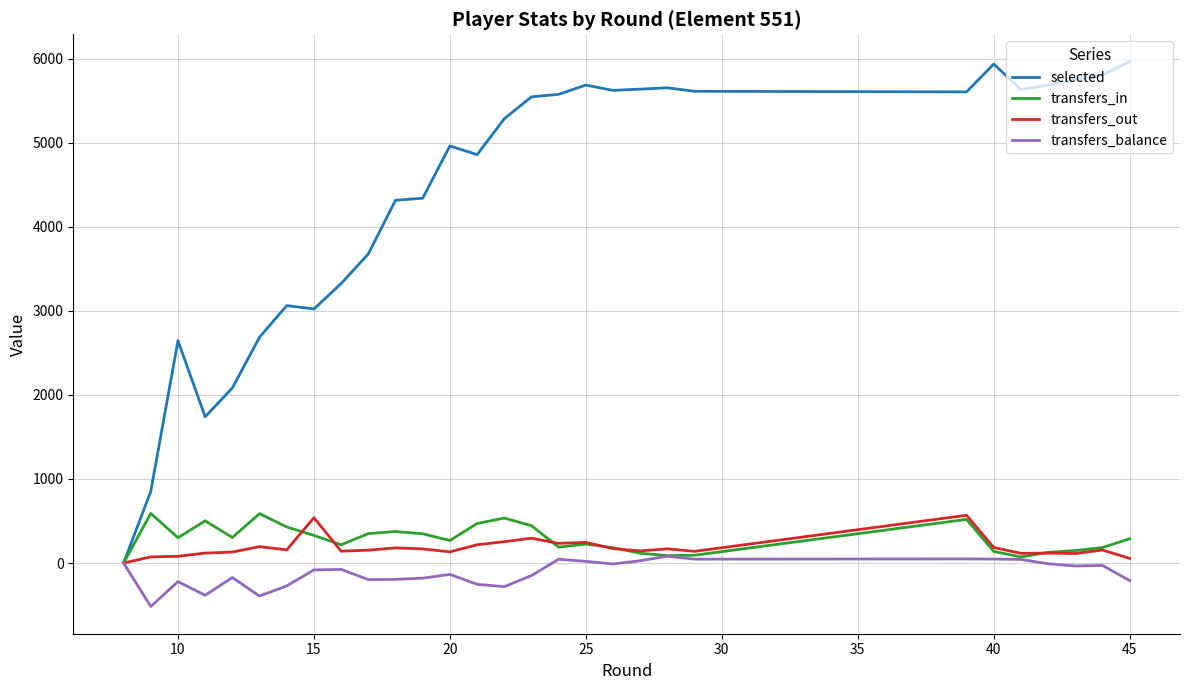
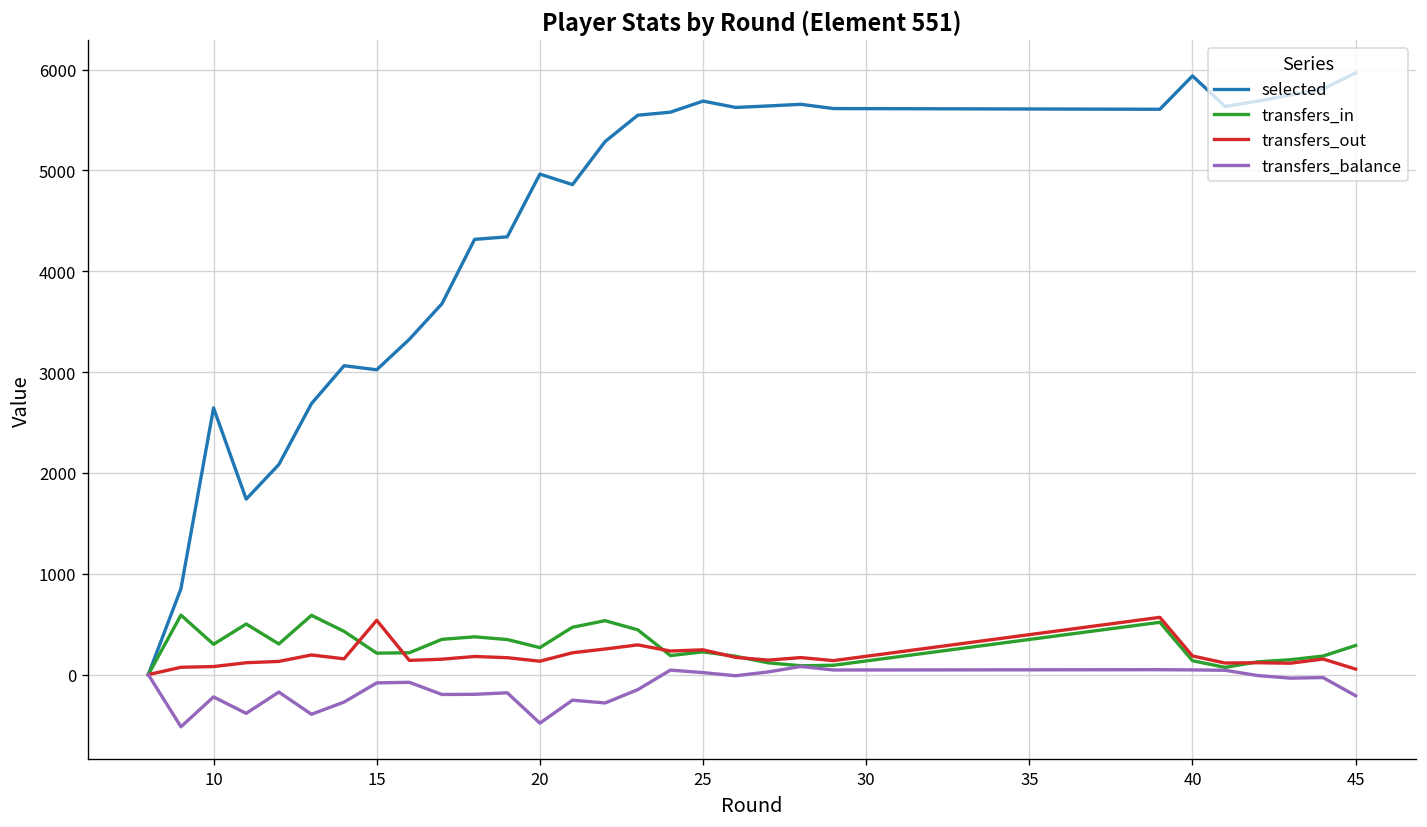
transfers_in, 15: 300 -> 200
transfers_balance, 20: -100 -> -500
